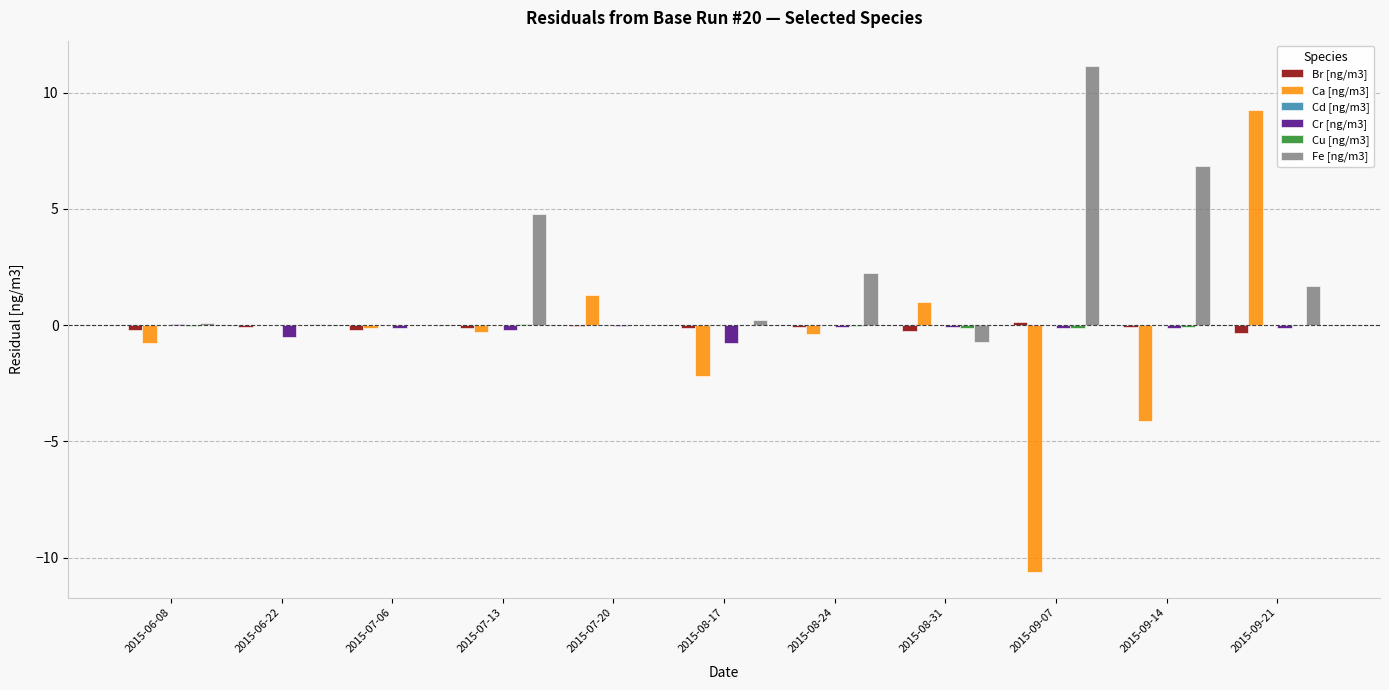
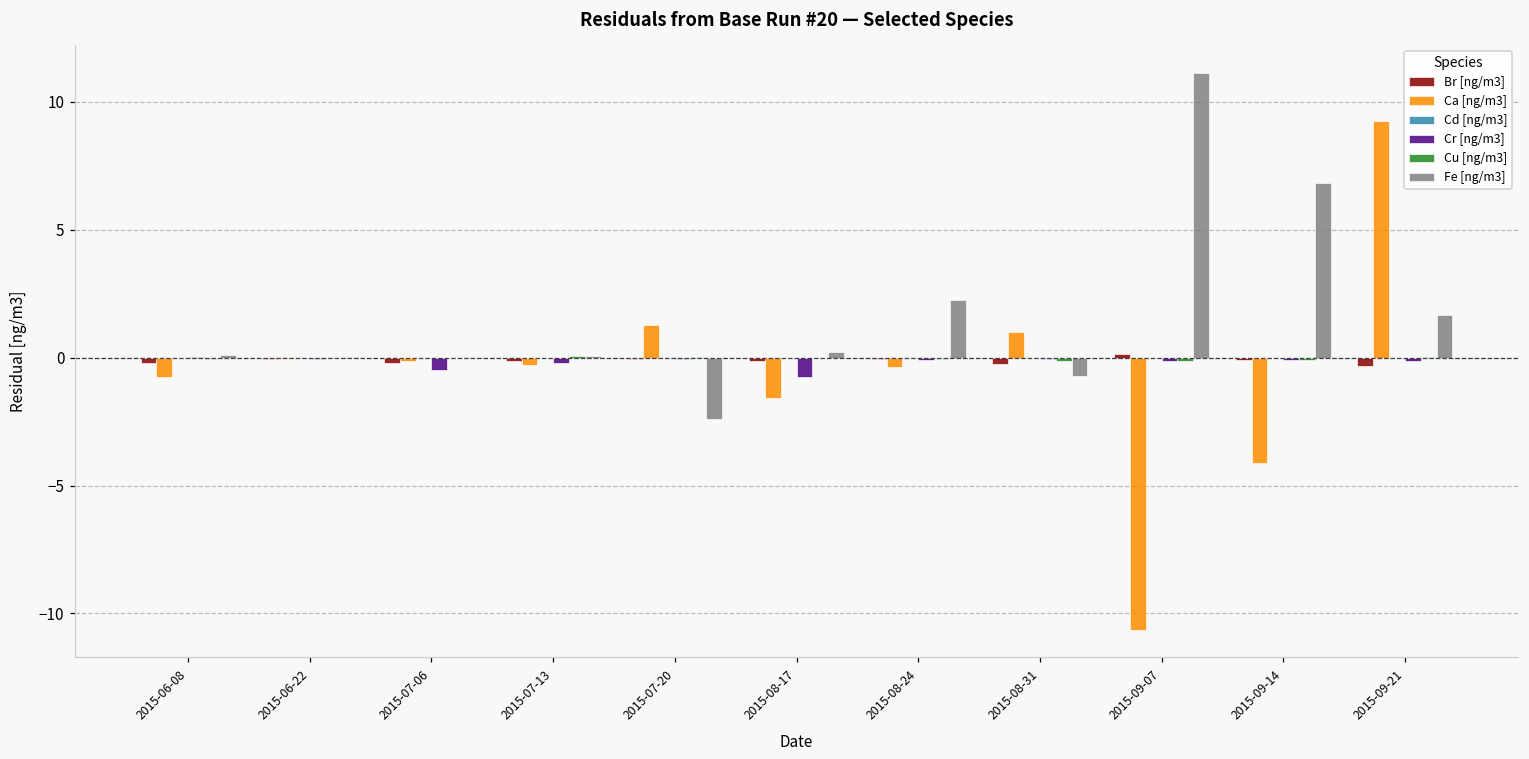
Cr [ng/m3], 2015-06-22: -0.5 -> -0.1
Cr [ng/m3], 2015-07-06: -0.1 -> -0.5
Fe [ng/m3], 2015-07-13: 4.8 -> 0.1
Fe [ng/m3], 2015-07-20: 0.0 -> -2.4
Ca [ng/m3], 2015-08-17: -2.2 -> -1.6
